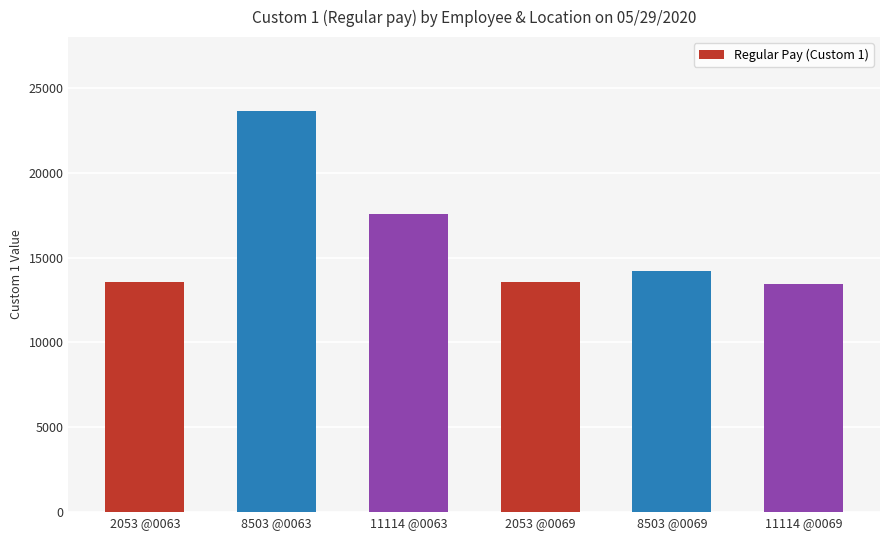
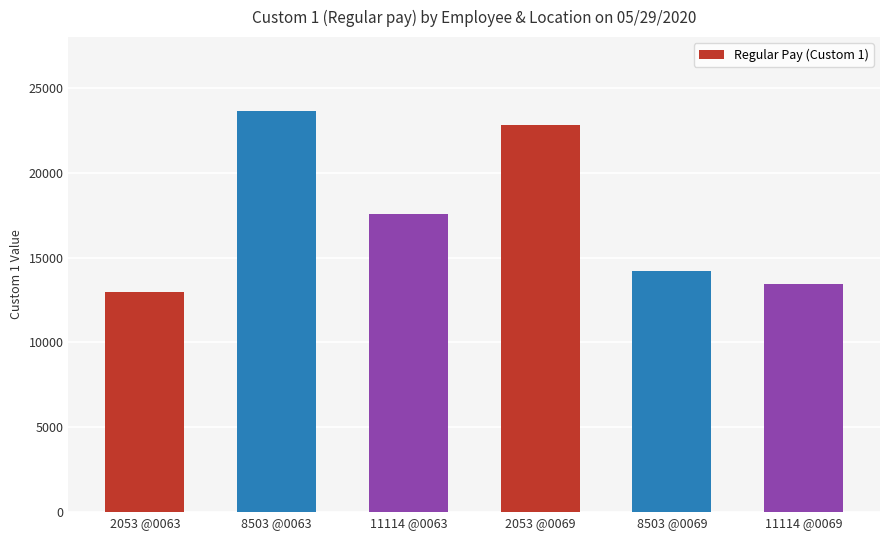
2053 @0063: 13600 -> 13000
2053 @0069: 13600 -> 22800
